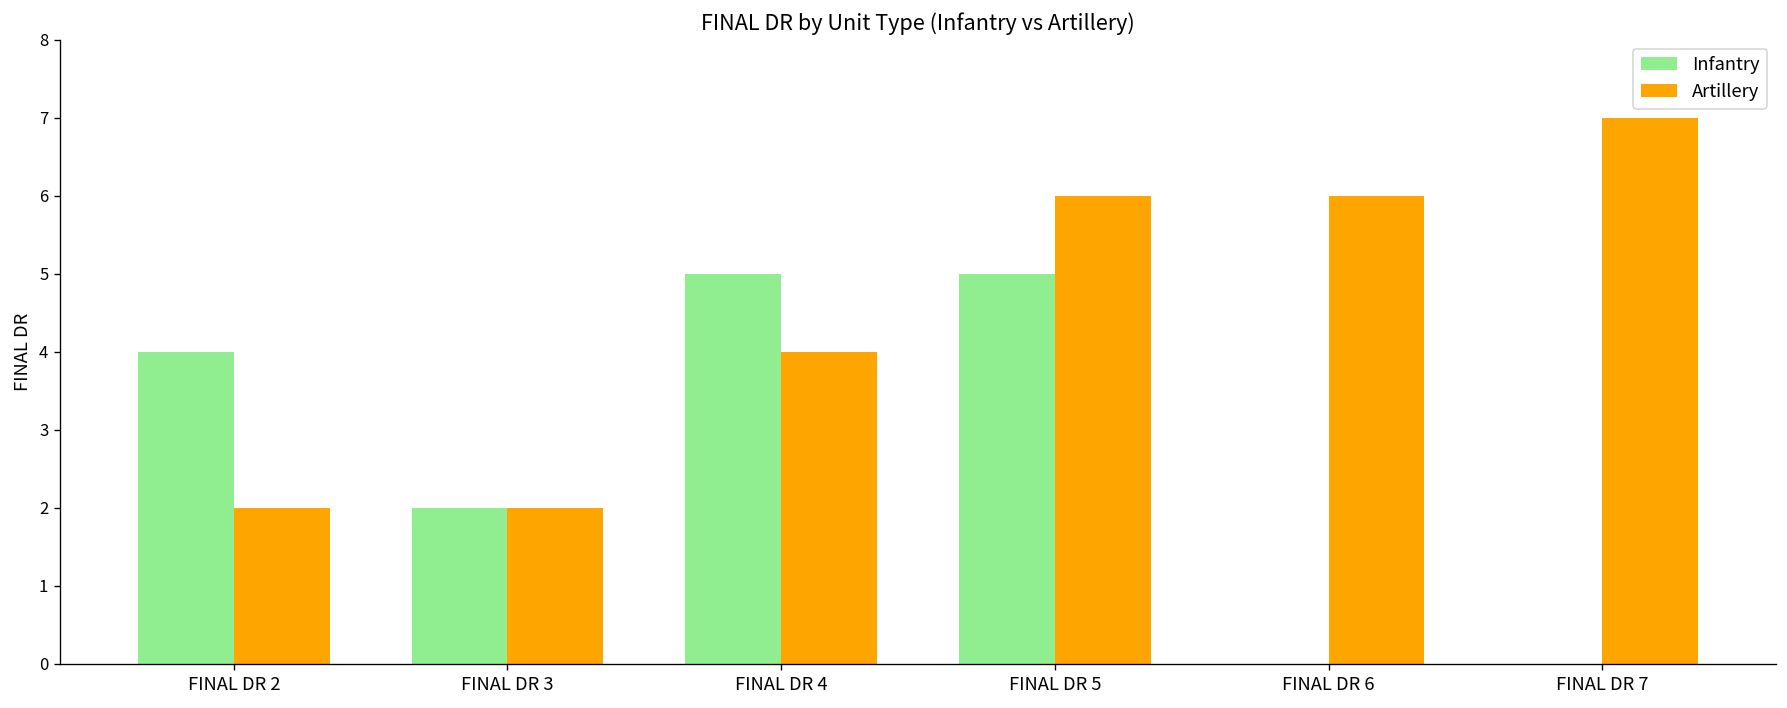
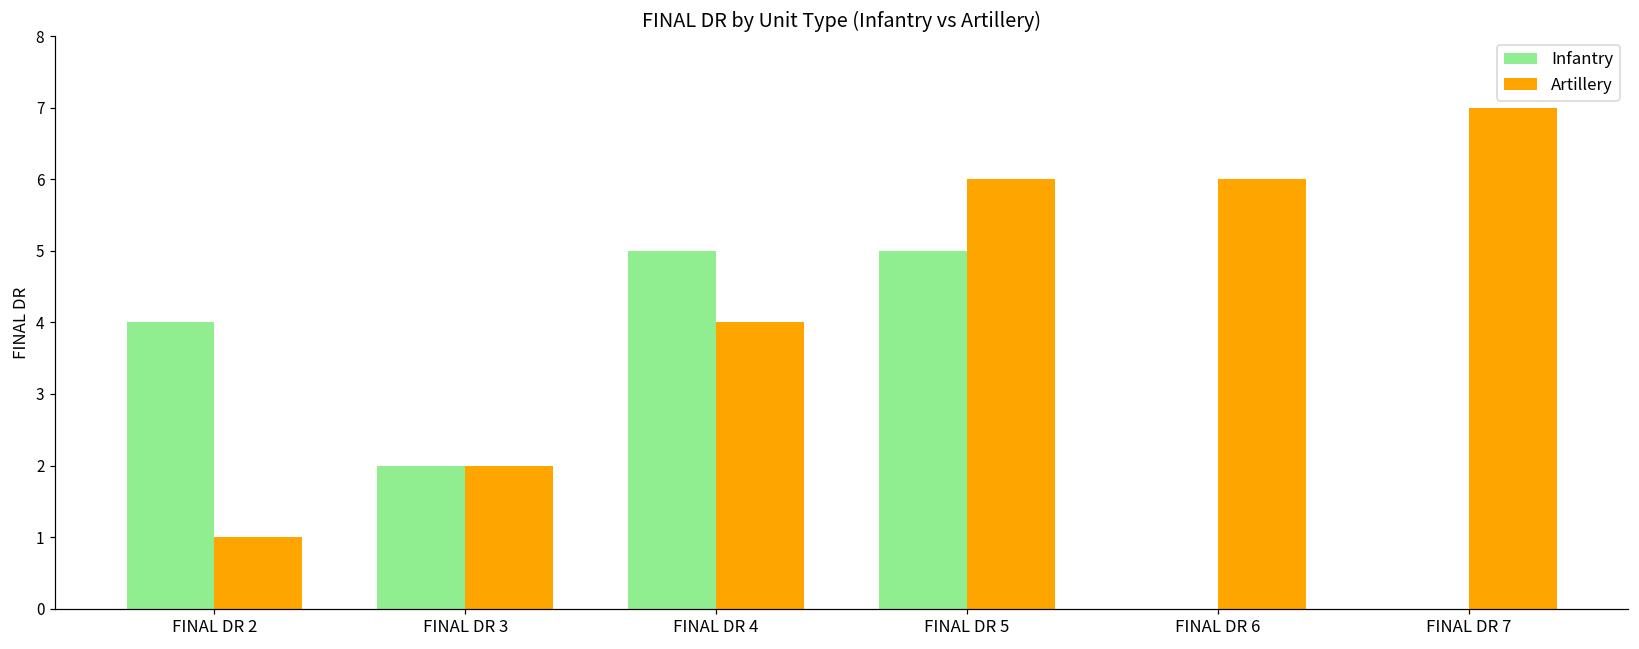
Artillery, FINAL DR 2: 2 -> 1
